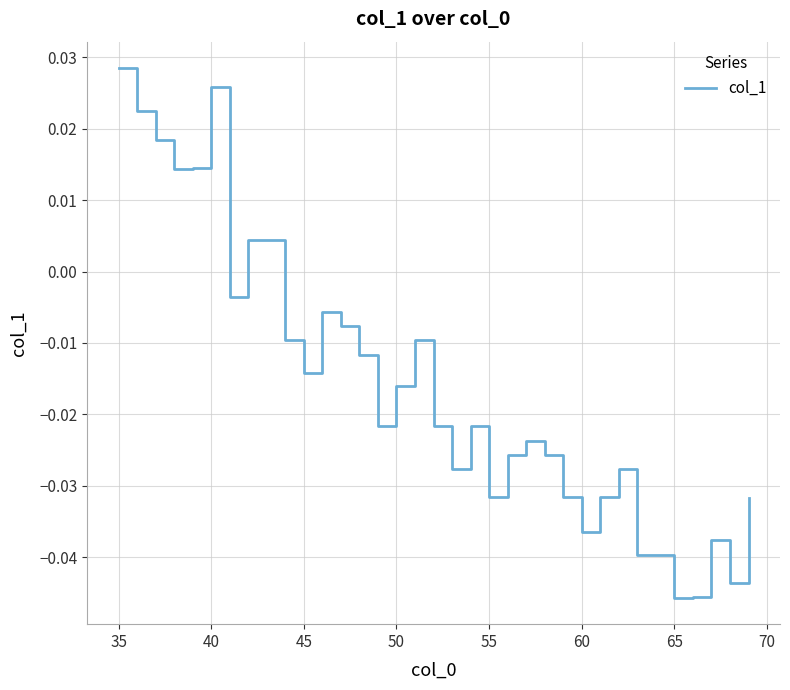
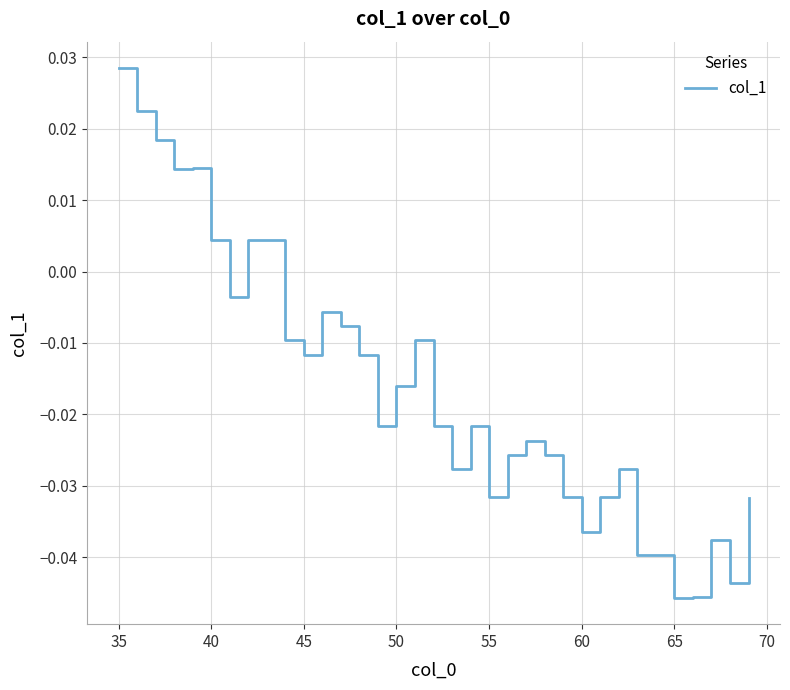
40: 0.026 -> 0.004
45: -0.014 -> -0.012
